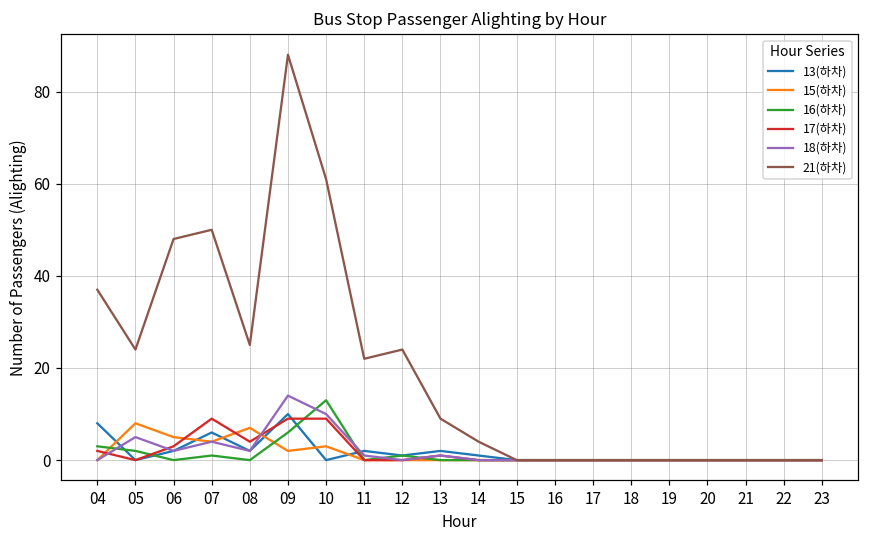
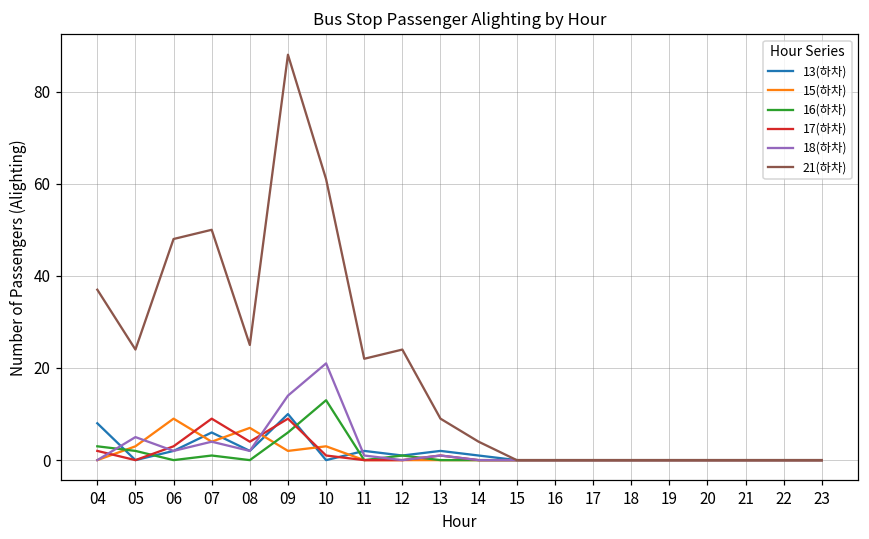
15(하차), 05: 8 -> 3
15(하차), 06: 5 -> 9
17(하차), 10: 9 -> 1
18(하차), 10: 10 -> 21
